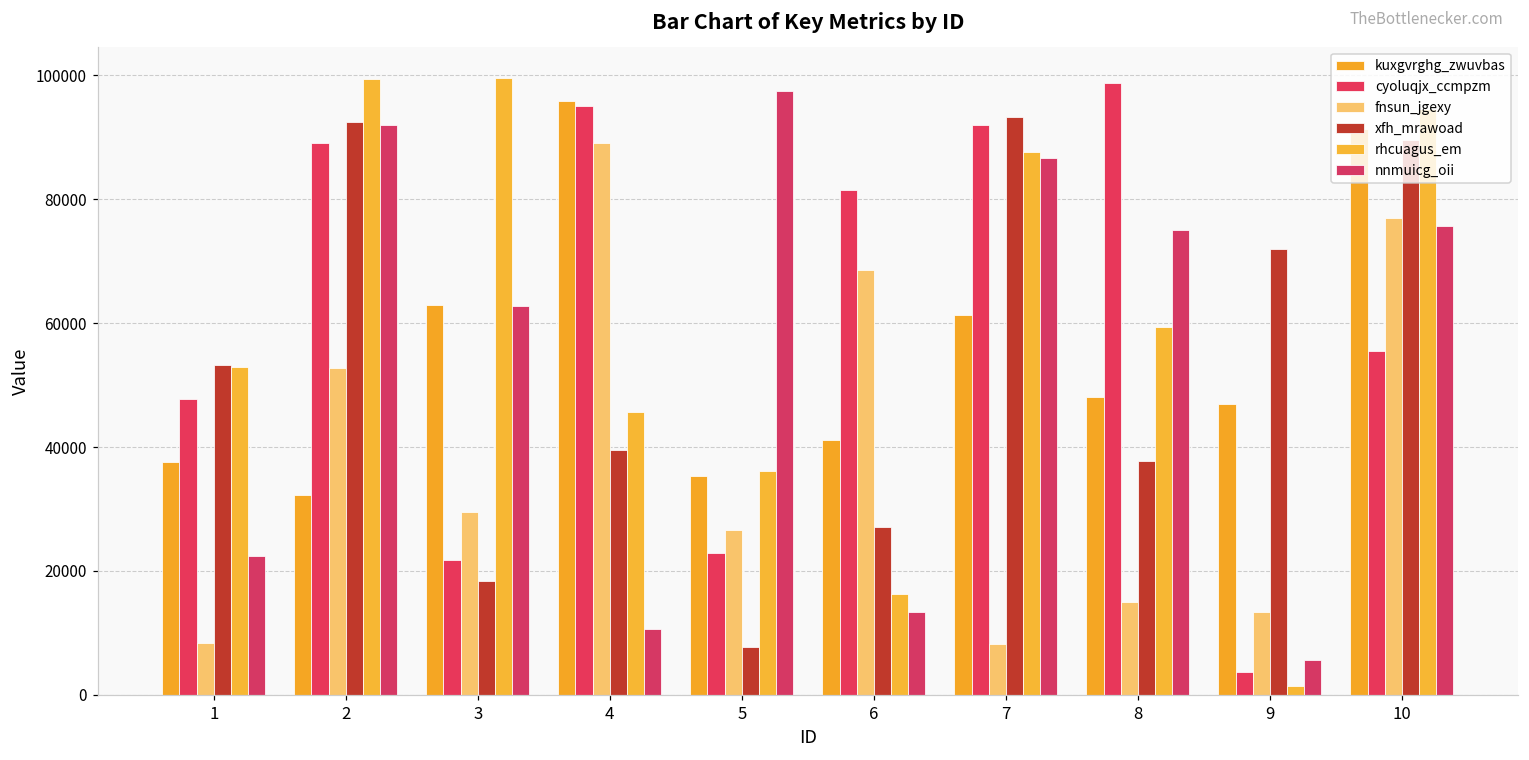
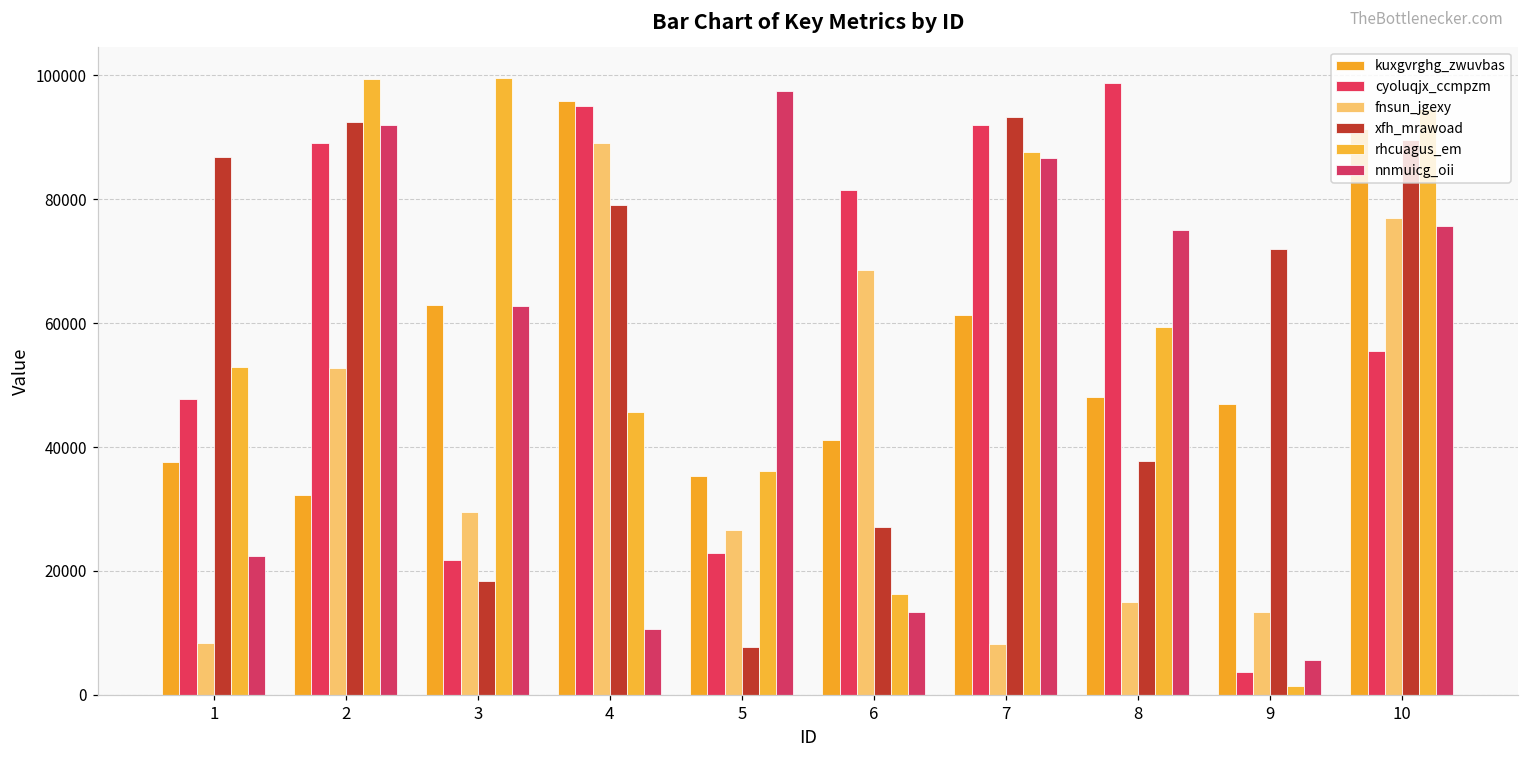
xfh_mrawoad, 1: 53000 -> 87000
xfh_mrawoad, 4: 39000 -> 79000
